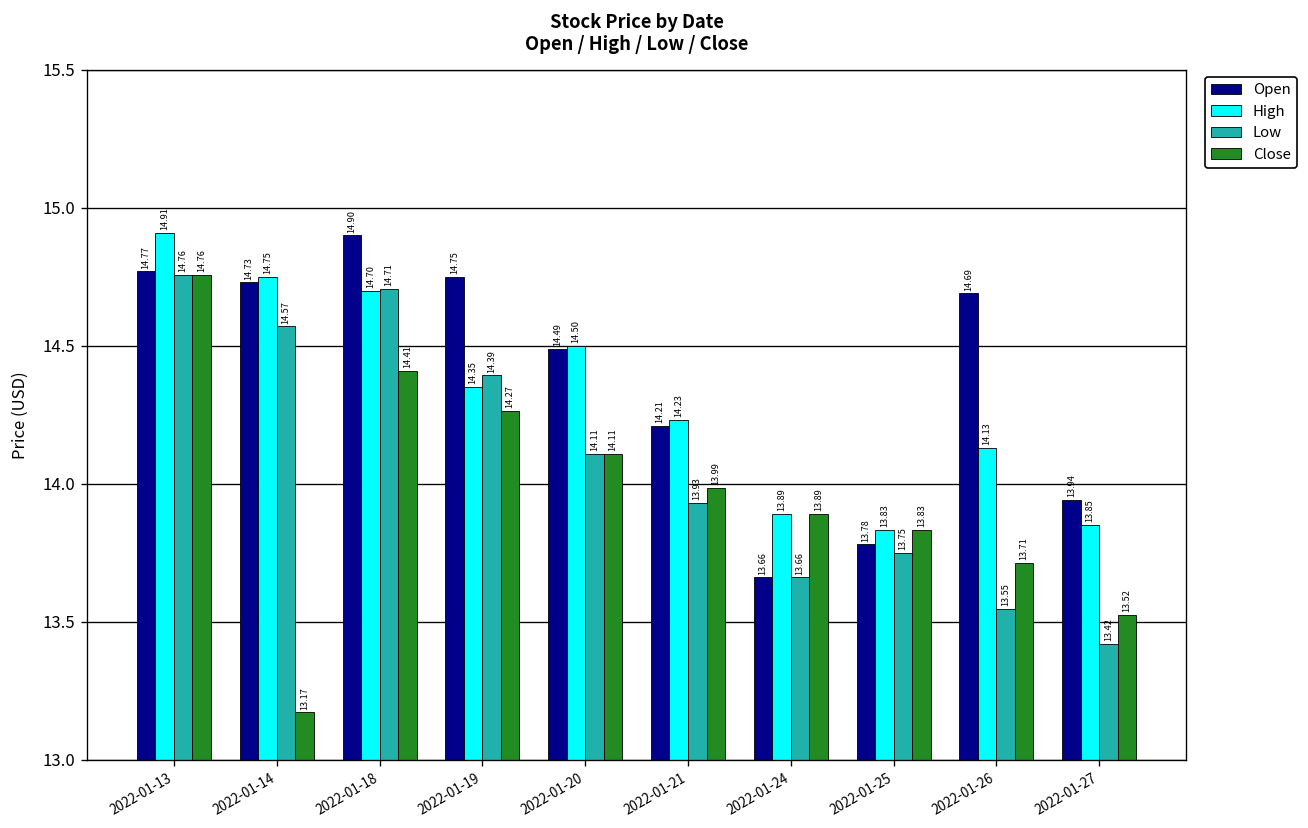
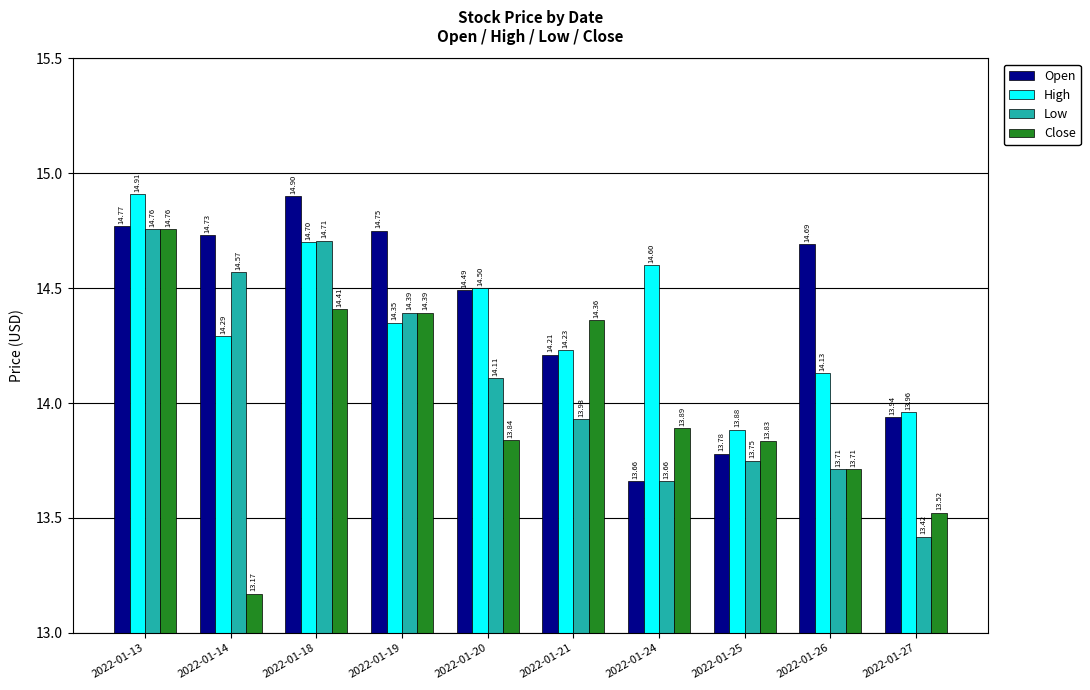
High, 2022-01-14: 14.75 -> 14.29
Close, 2022-01-19: 14.27 -> 14.39
Close, 2022-01-20: 14.11 -> 13.84
Close, 2022-01-21: 13.99 -> 14.36
High, 2022-01-24: 13.89 -> 14.60
High, 2022-01-25: 13.83 -> 13.88
Low, 2022-01-26: 13.55 -> 13.71
High, 2022-01-27: 13.85 -> 13.96
